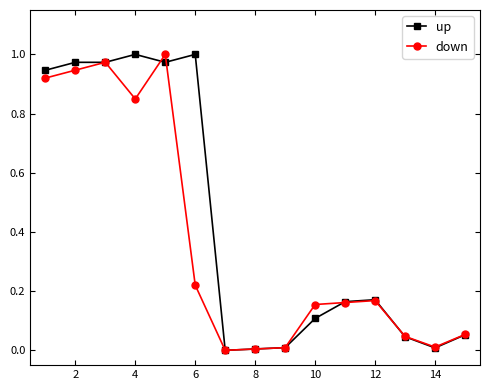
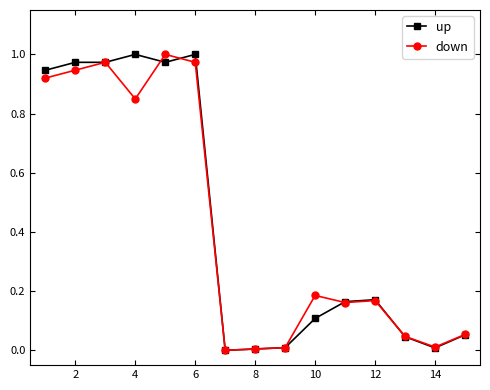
down, 6: 0.22 -> 0.97
down, 10: 0.15 -> 0.19
